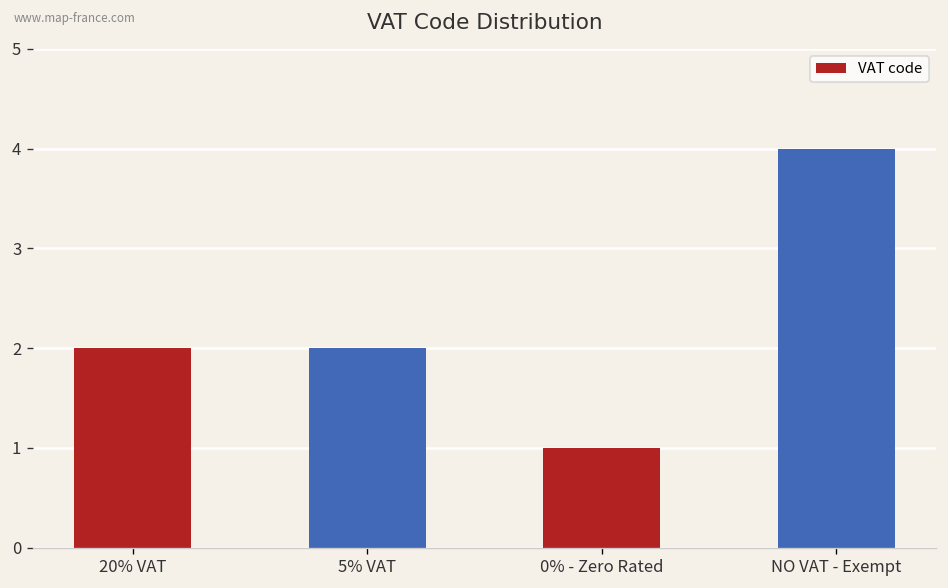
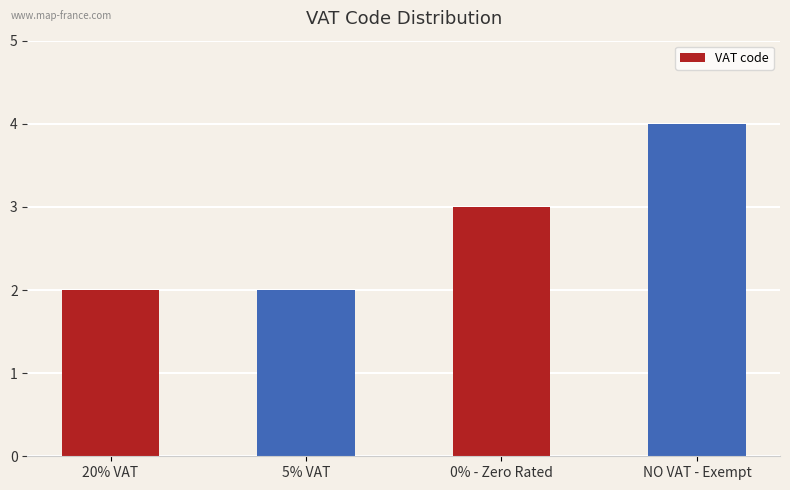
0% - Zero Rated: 1 -> 3
